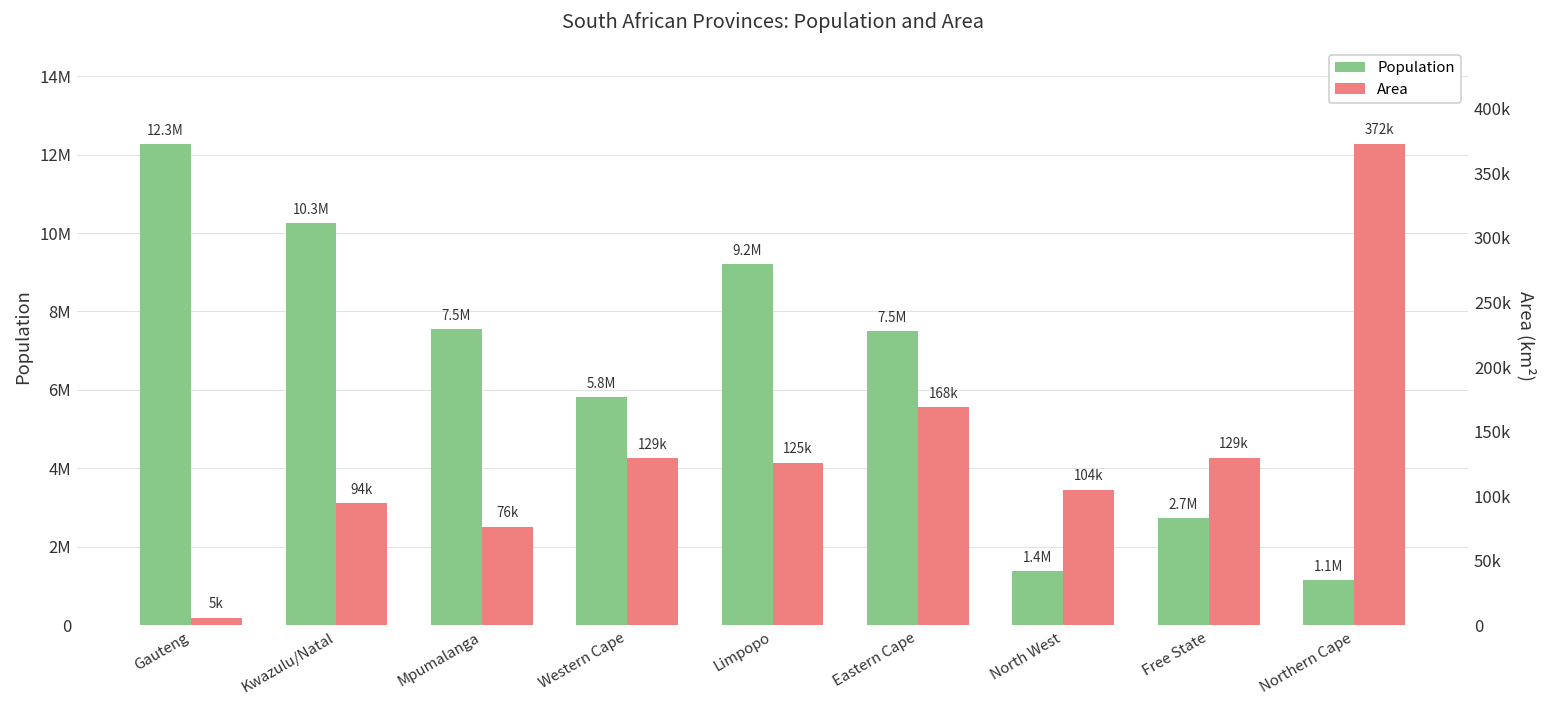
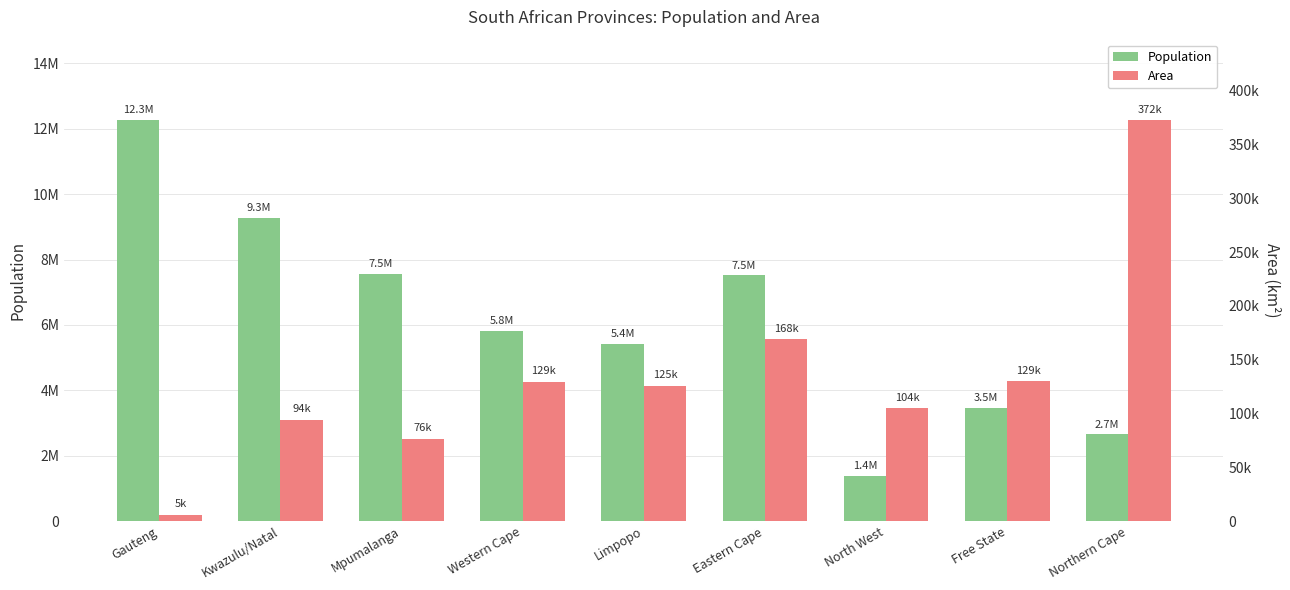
Population, Kwazulu/Natal: 10.3M -> 9.3M
Population, Limpopo: 9.2M -> 5.4M
Population, Free State: 2.7M -> 3.5M
Population, Northern Cape: 1.1M -> 2.7M
